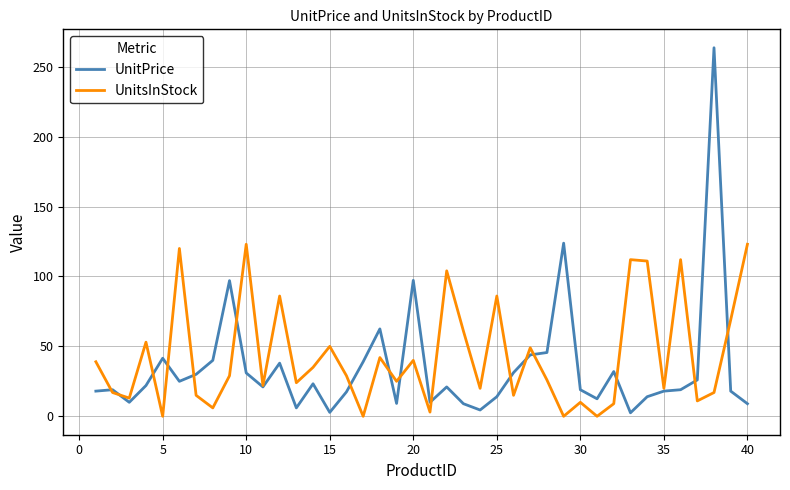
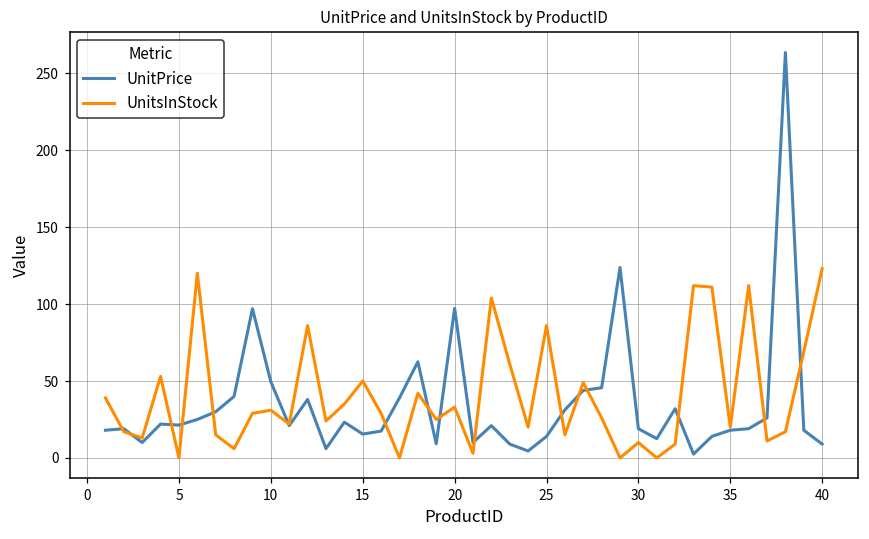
UnitPrice, 5: 42 -> 21
UnitPrice, 10: 31 -> 50
UnitsInStock, 10: 123 -> 31
UnitPrice, 15: 3 -> 16
UnitsInStock, 20: 40 -> 33
